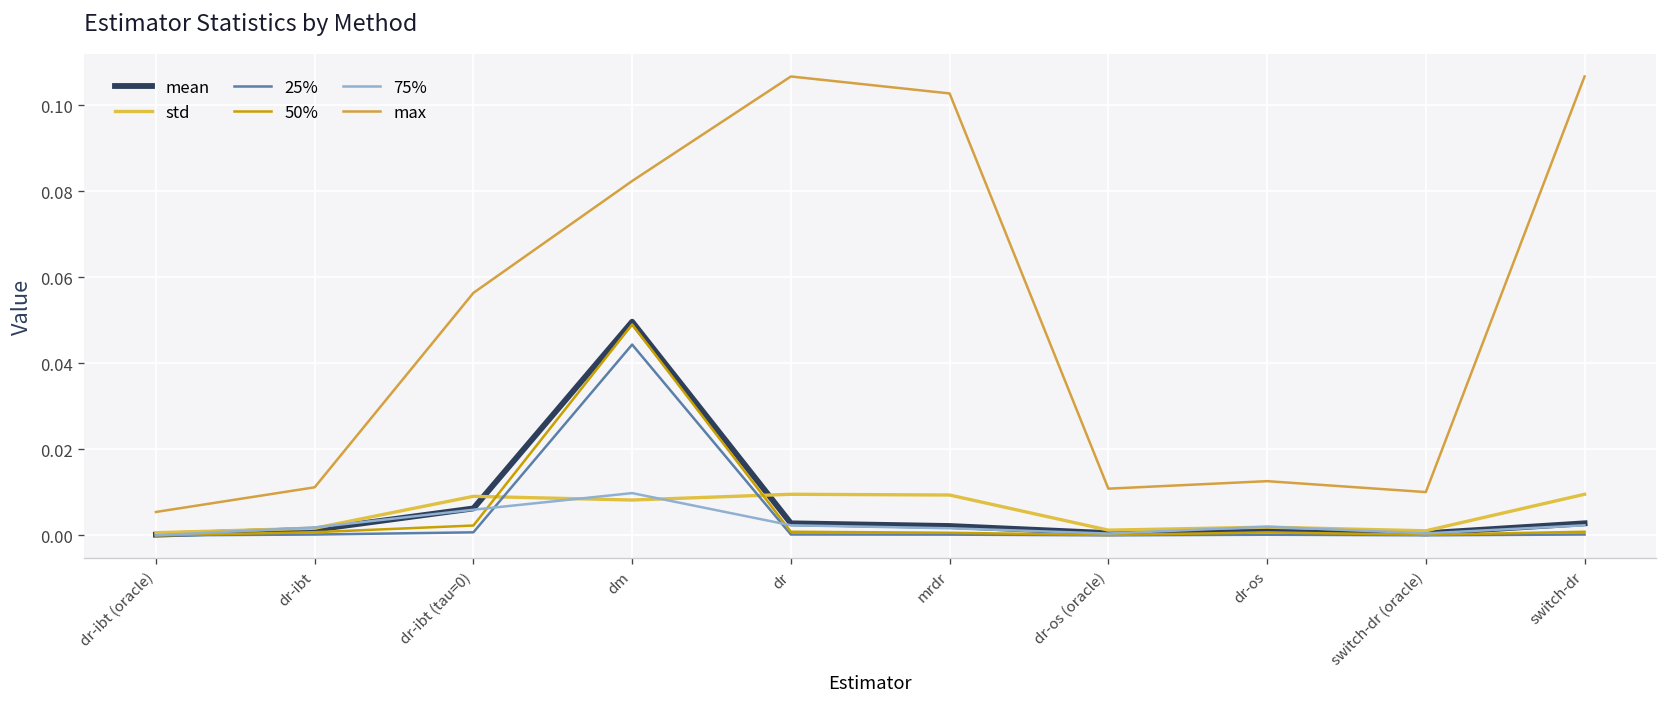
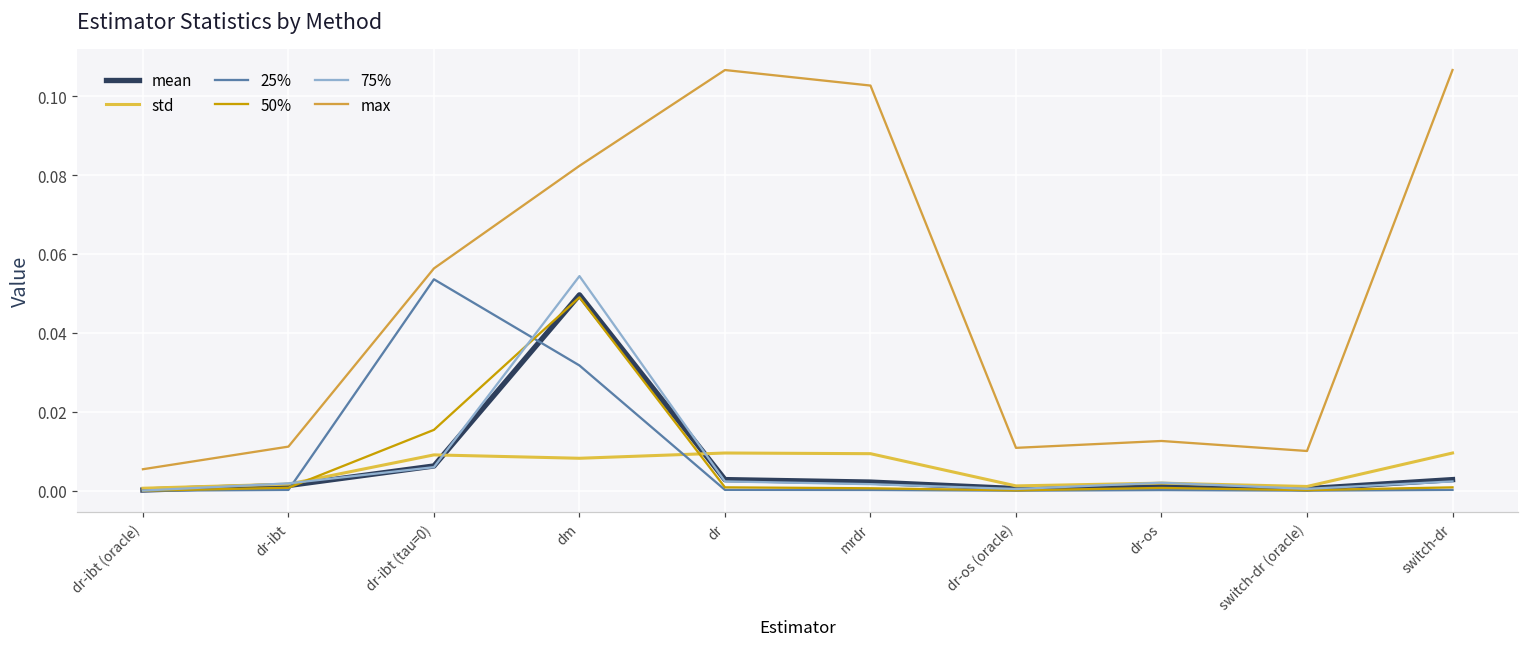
25%, dr-ibt (tau=0): 0.001 -> 0.054
50%, dr-ibt (tau=0): 0.002 -> 0.015
25%, dm: 0.044 -> 0.032
75%, dm: 0.010 -> 0.054
